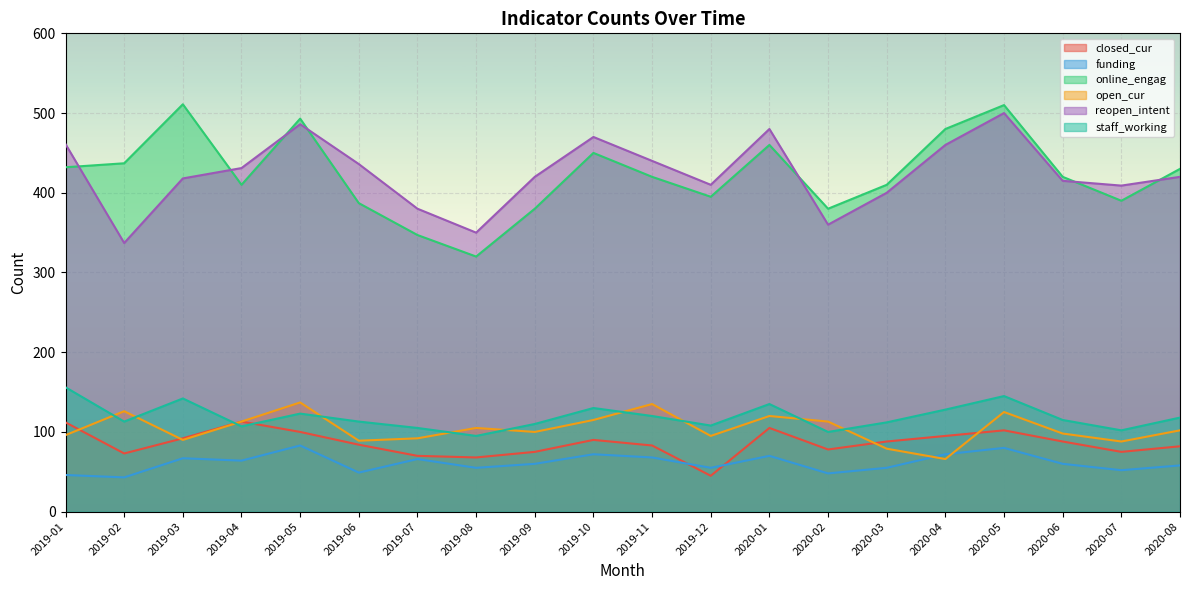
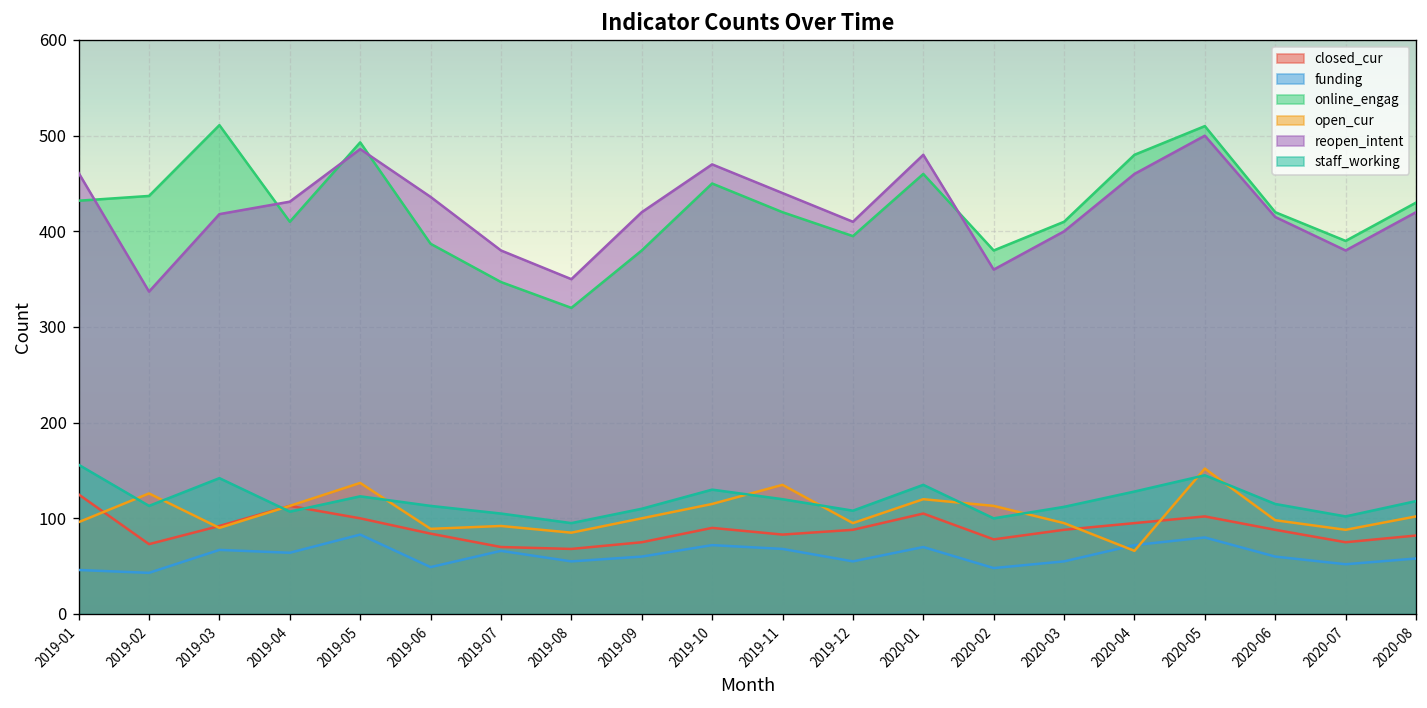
closed_cur, 2019-01: 110 -> 130
open_cur, 2019-08: 110 -> 90
closed_cur, 2019-12: 50 -> 90
open_cur, 2020-03: 80 -> 100
open_cur, 2020-05: 130 -> 150
reopen_intent, 2020-07: 410 -> 380
